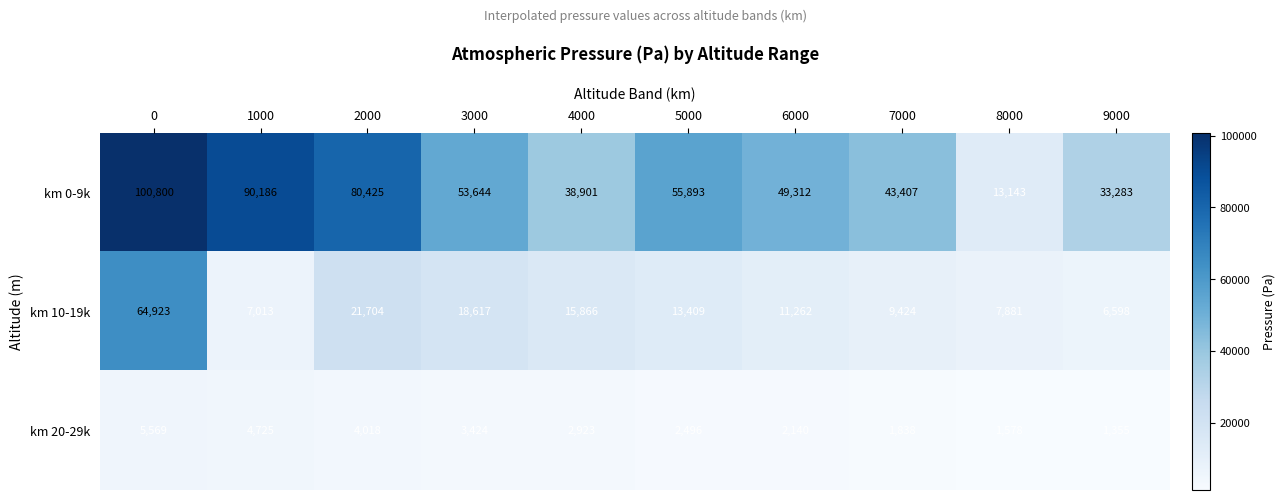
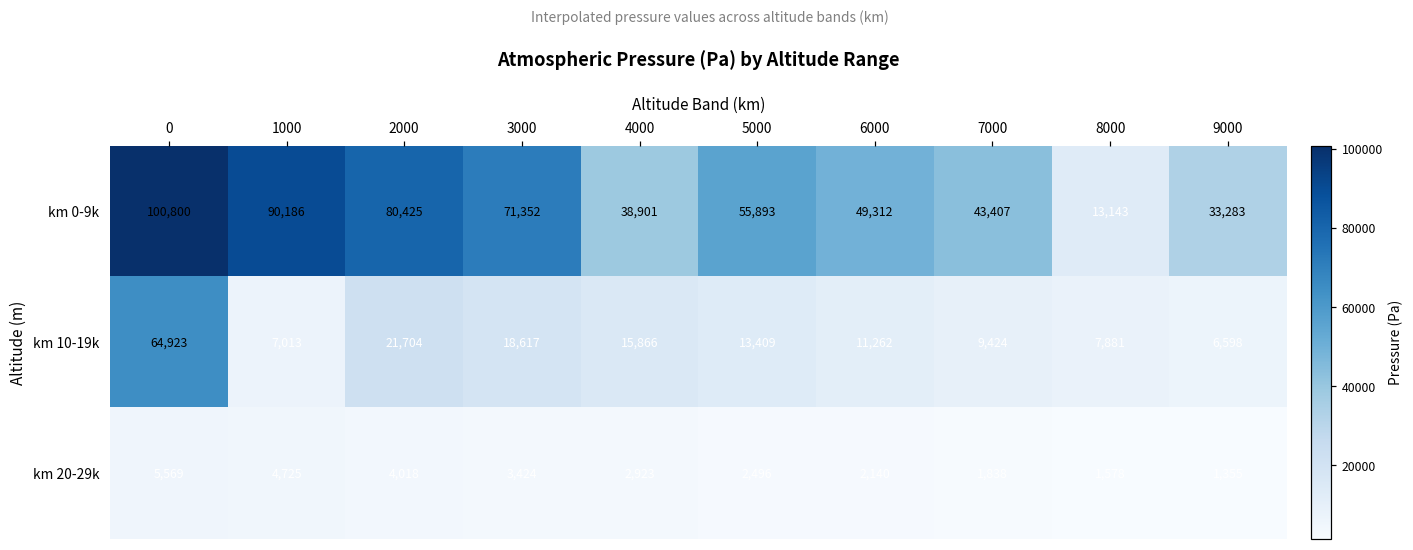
km 0-9k, 3000: 53,644 -> 71,352
